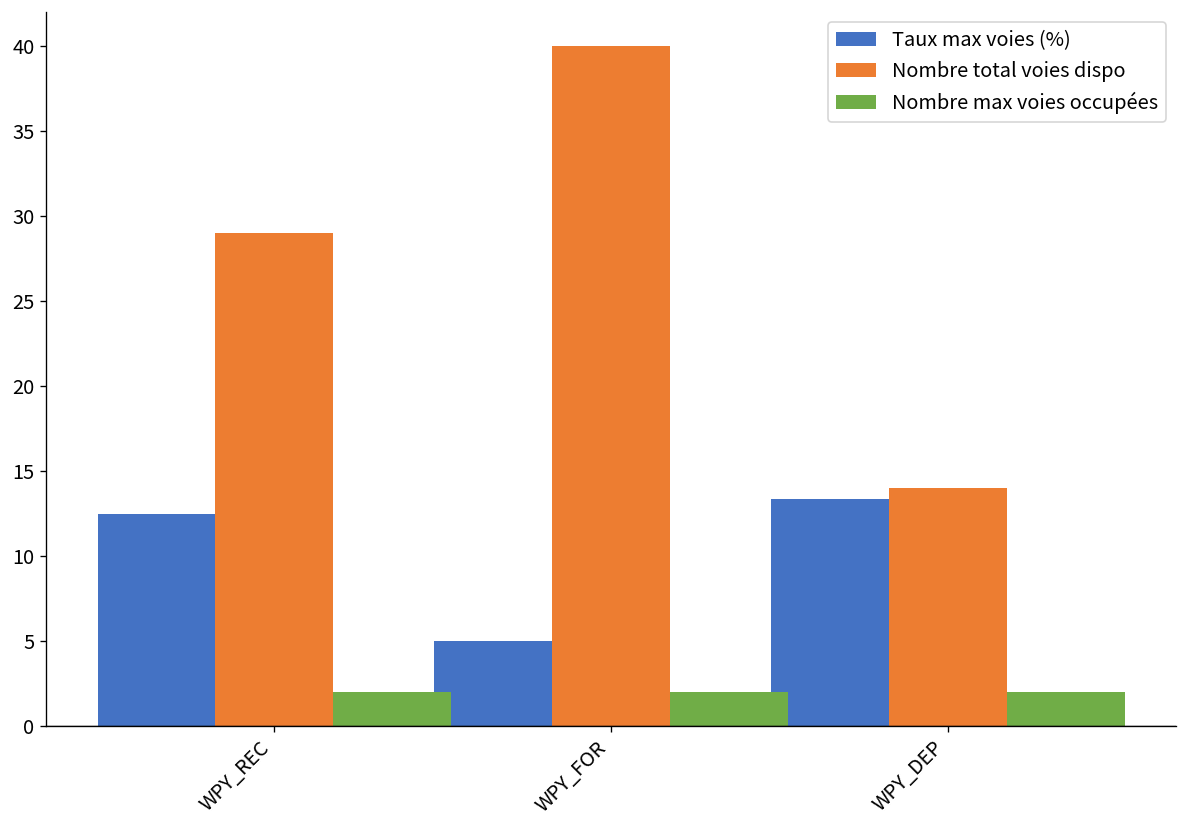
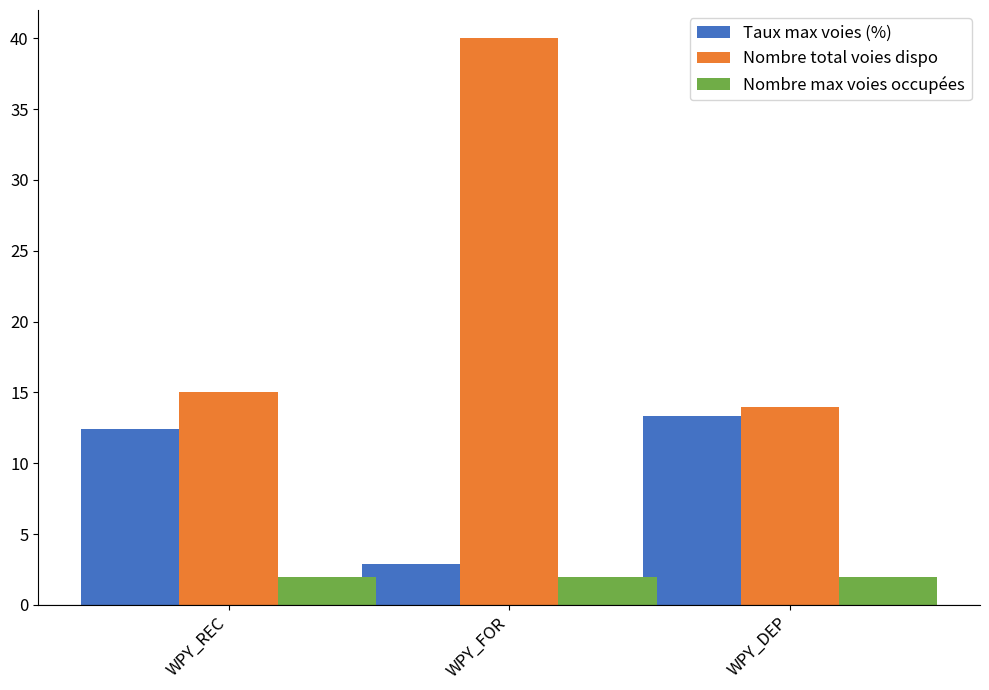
Nombre total voies dispo, WPY_REC: 29 -> 15
Taux max voies (%), WPY_FOR: 5.0 -> 2.9
